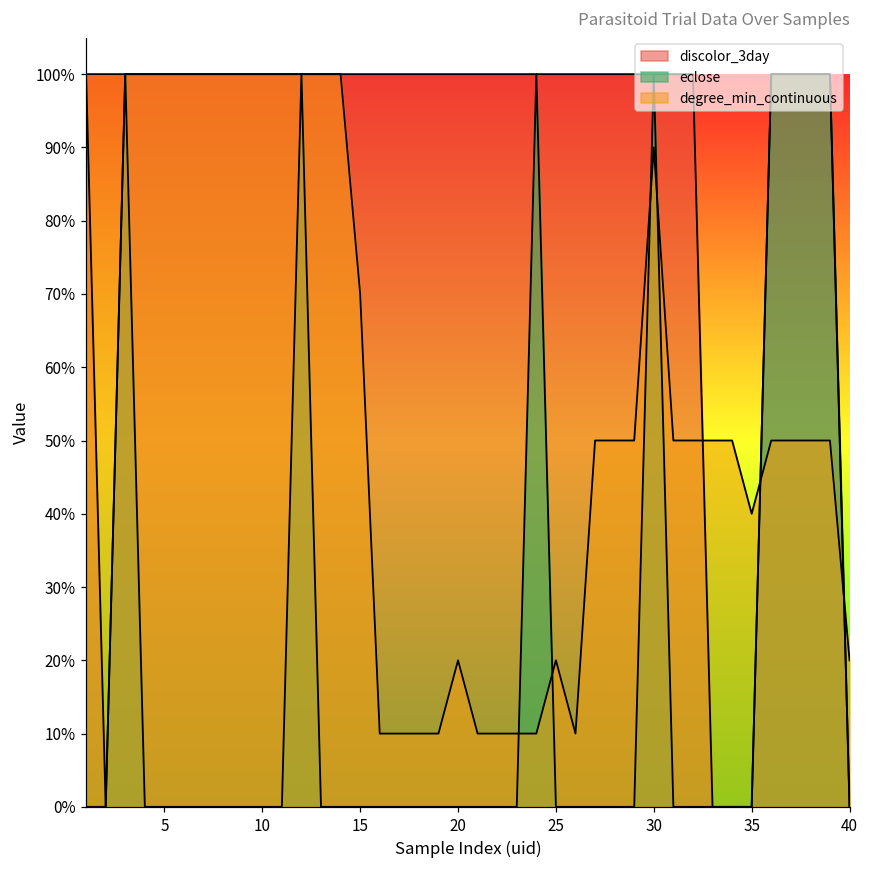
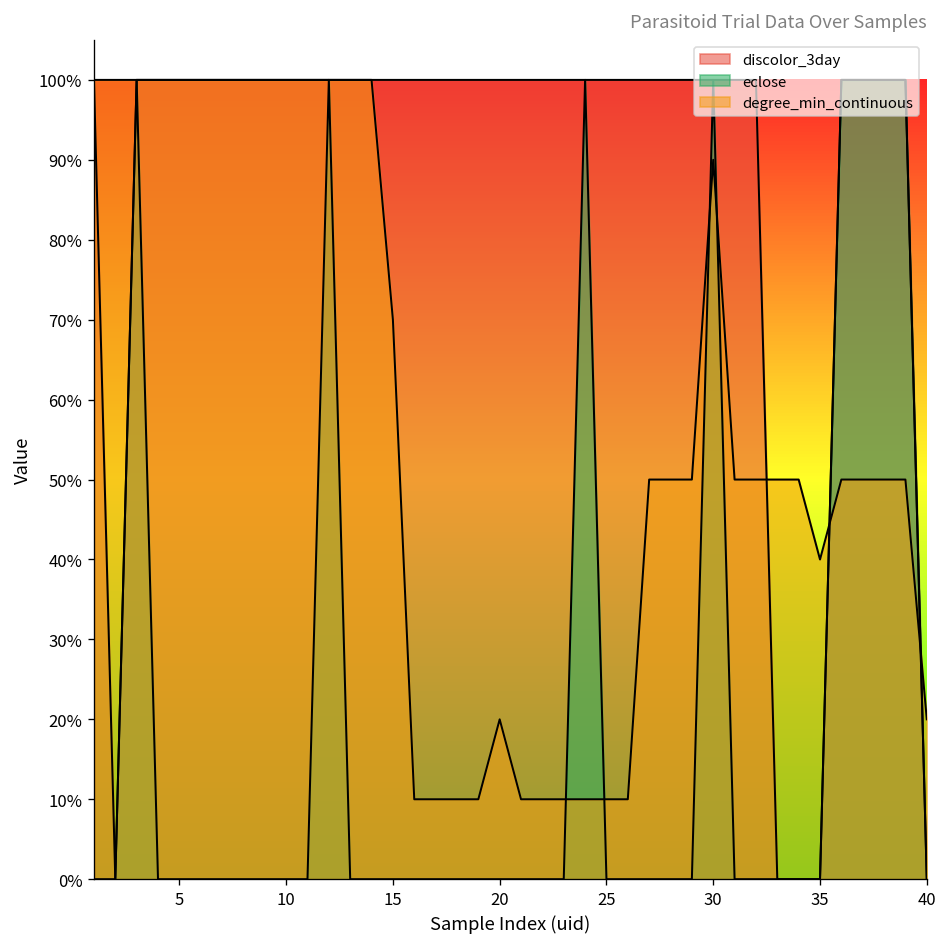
degree_min_continuous, 25: 20% -> 10%
